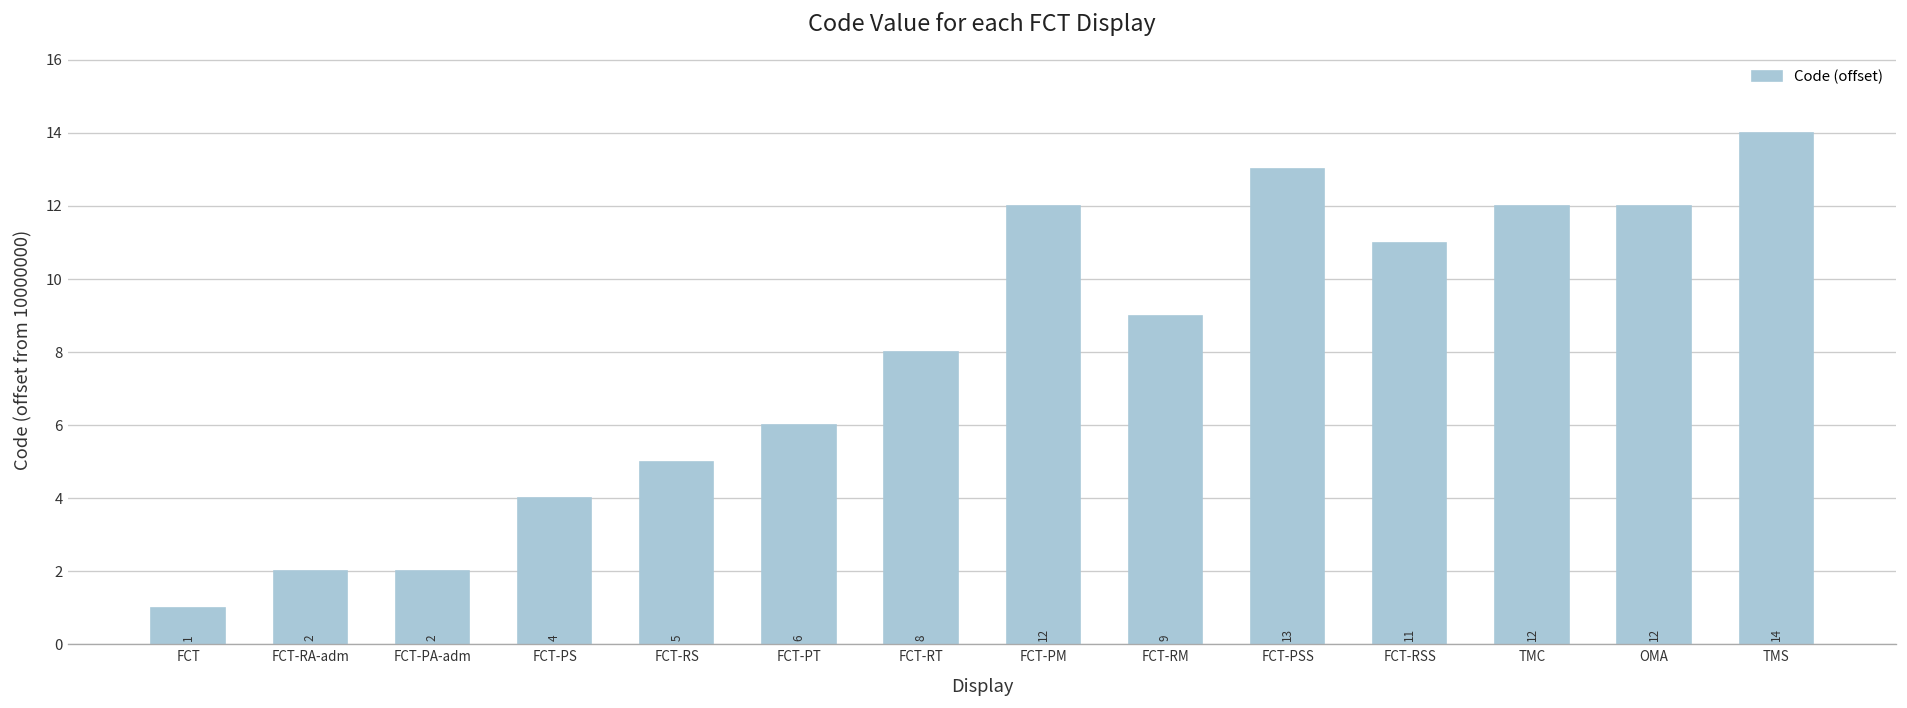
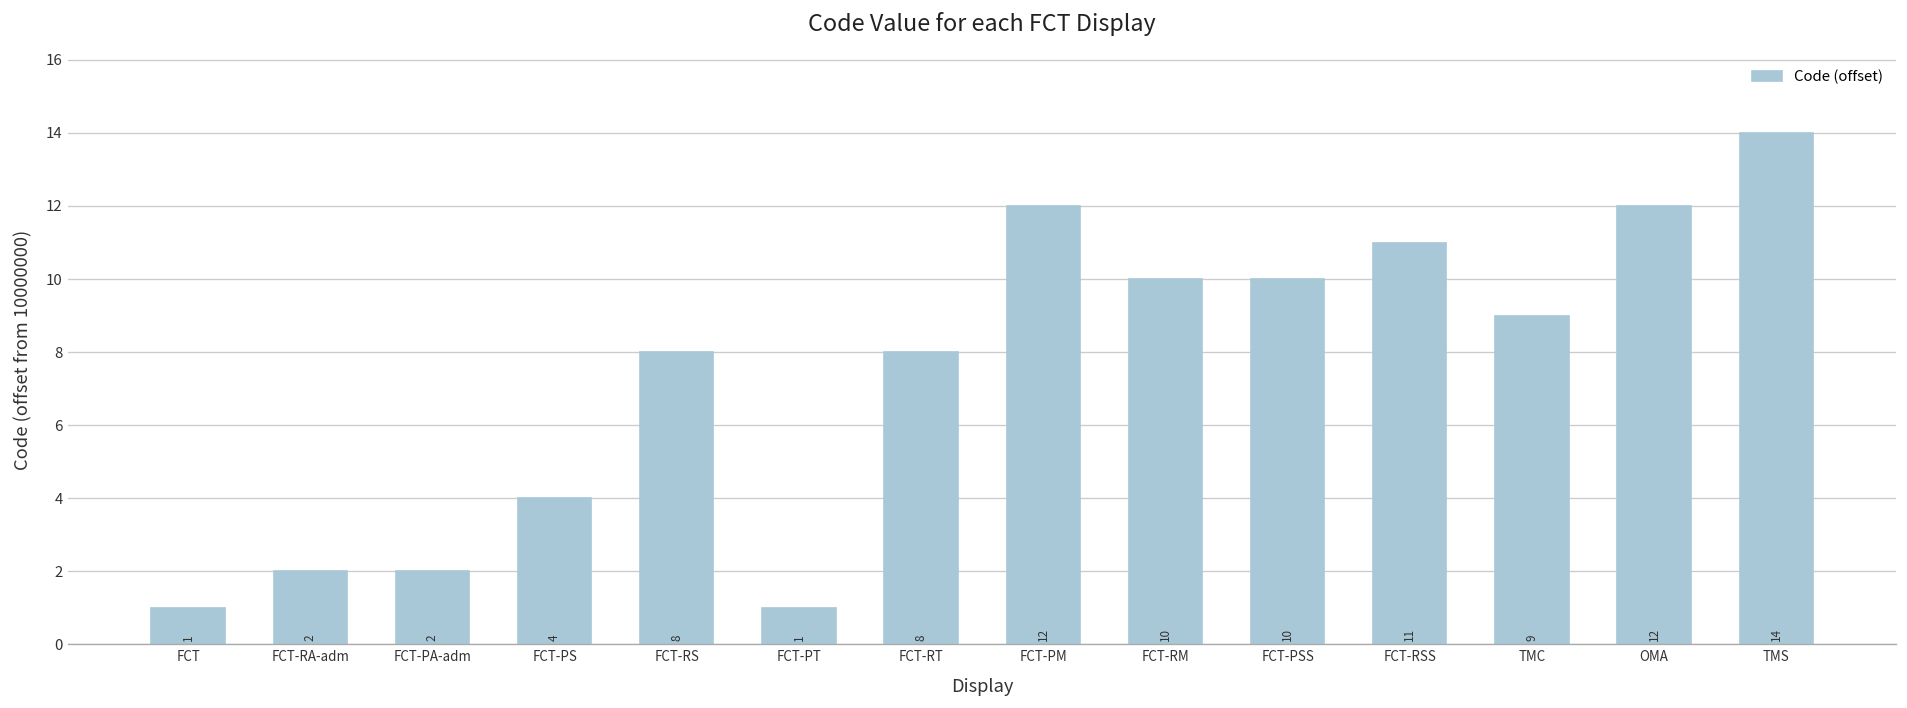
FCT-RS: 5 -> 8
FCT-PT: 6 -> 1
FCT-RM: 9 -> 10
FCT-PSS: 13 -> 10
TMC: 12 -> 9
